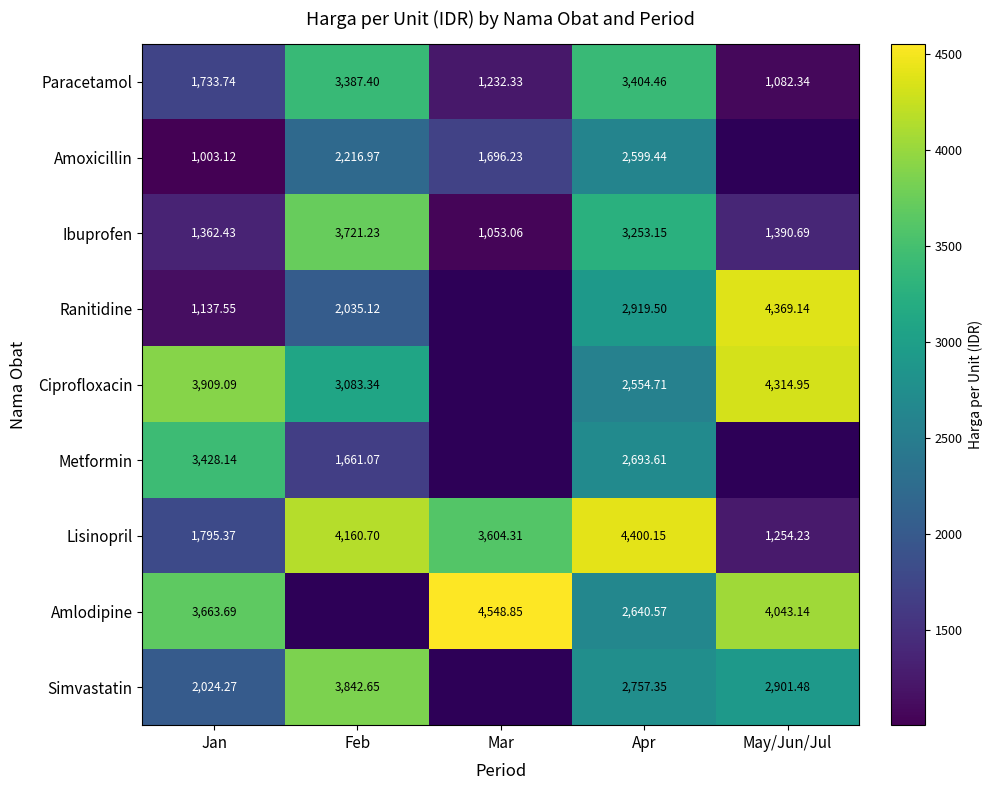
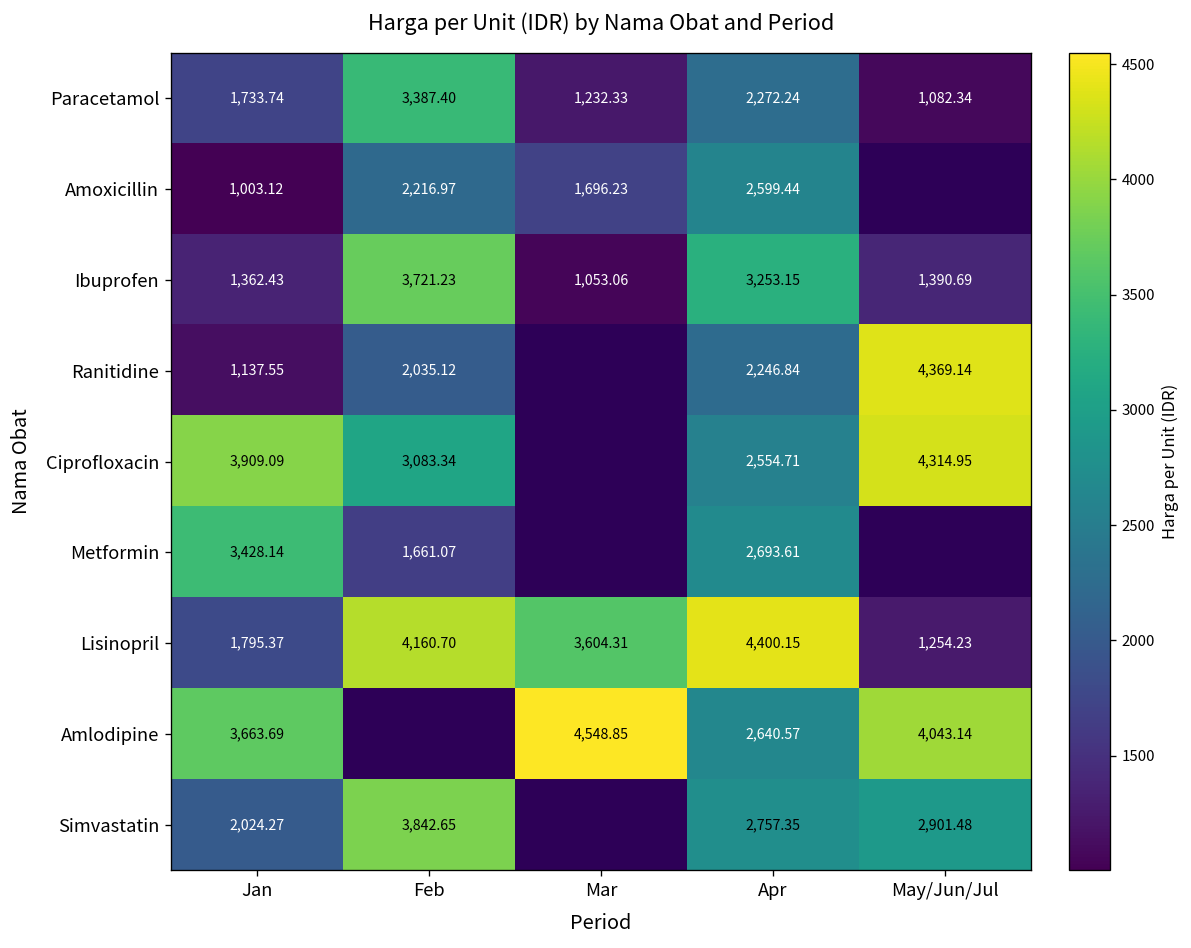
Paracetamol, Apr: 3,404.46 -> 2,272.24
Ranitidine, Apr: 2,919.50 -> 2,246.84
